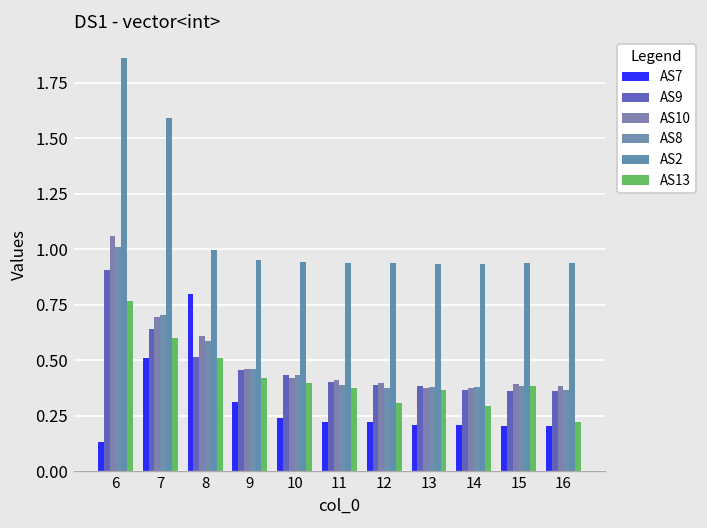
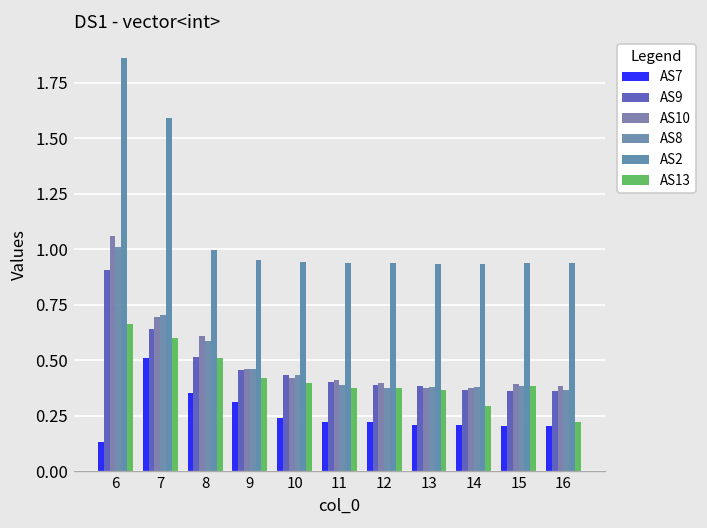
AS13, 6: 0.77 -> 0.66
AS7, 8: 0.80 -> 0.35
AS13, 12: 0.31 -> 0.37
